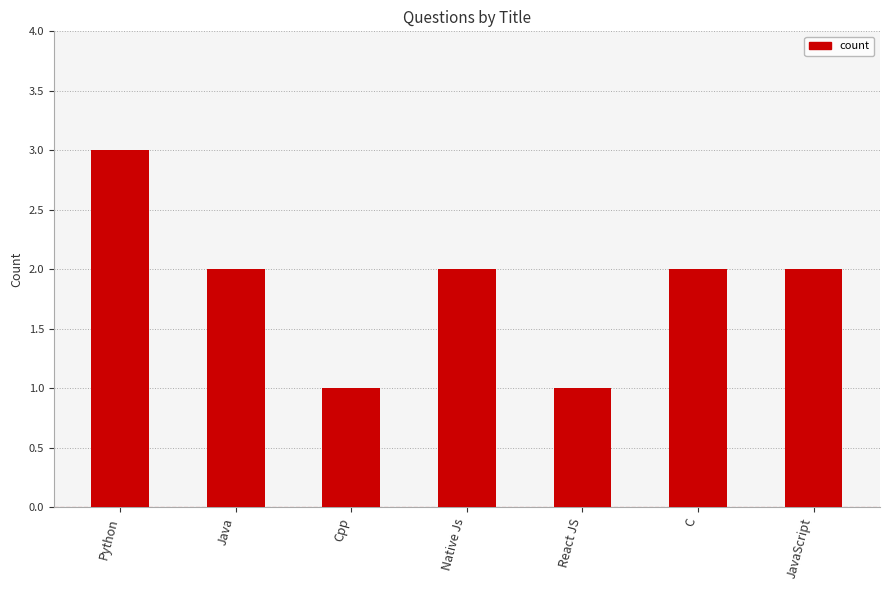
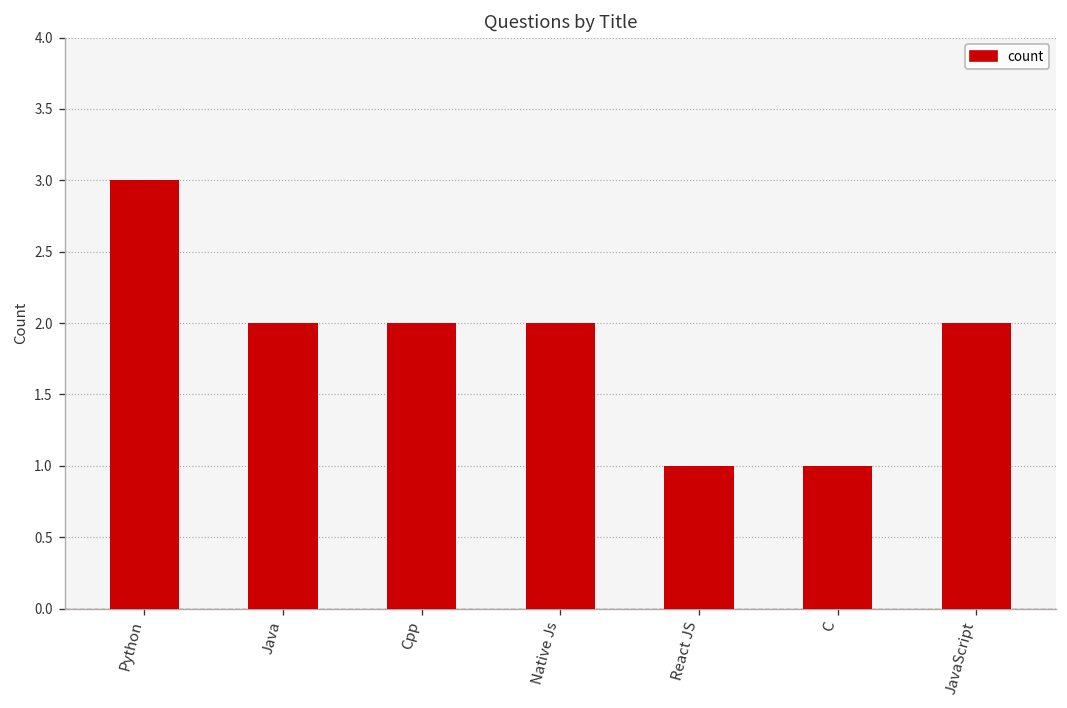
Cpp: 1 -> 2
C: 2 -> 1
